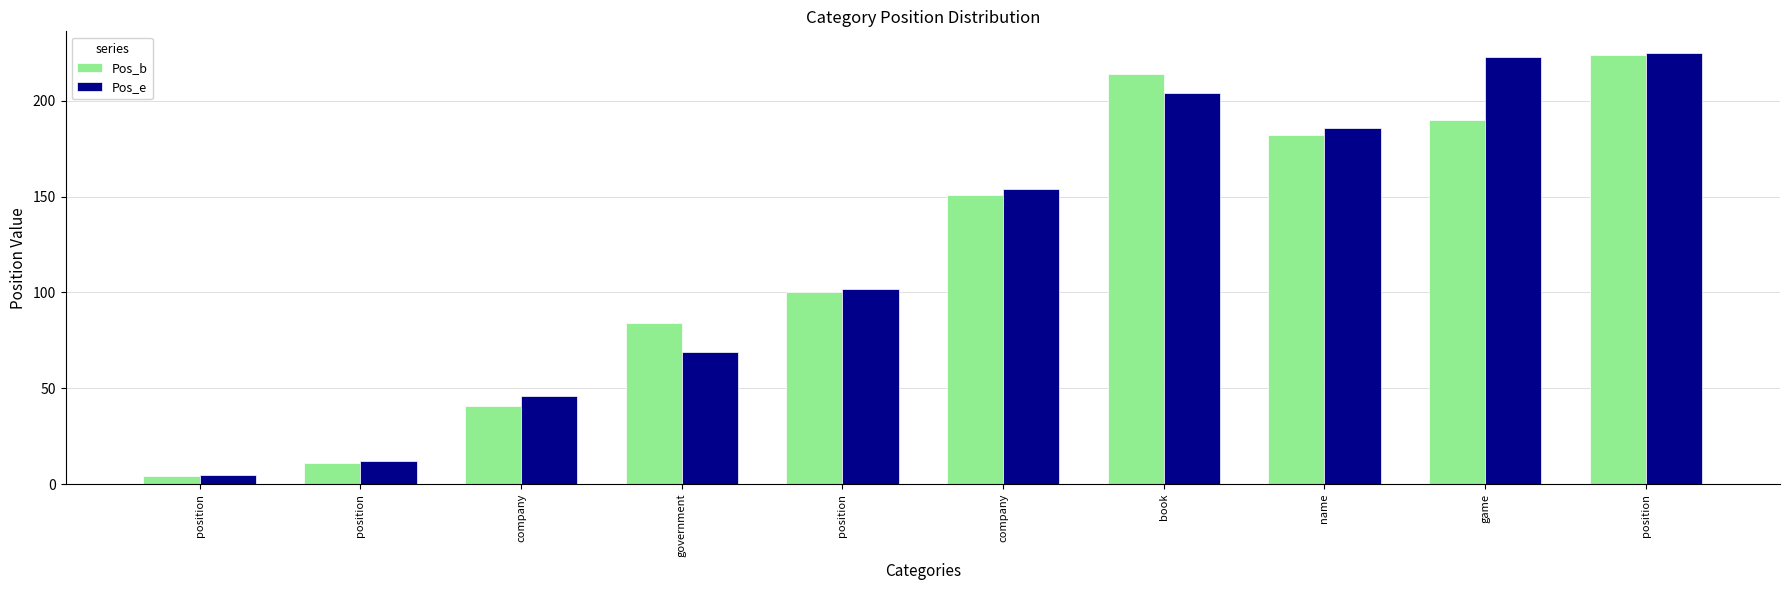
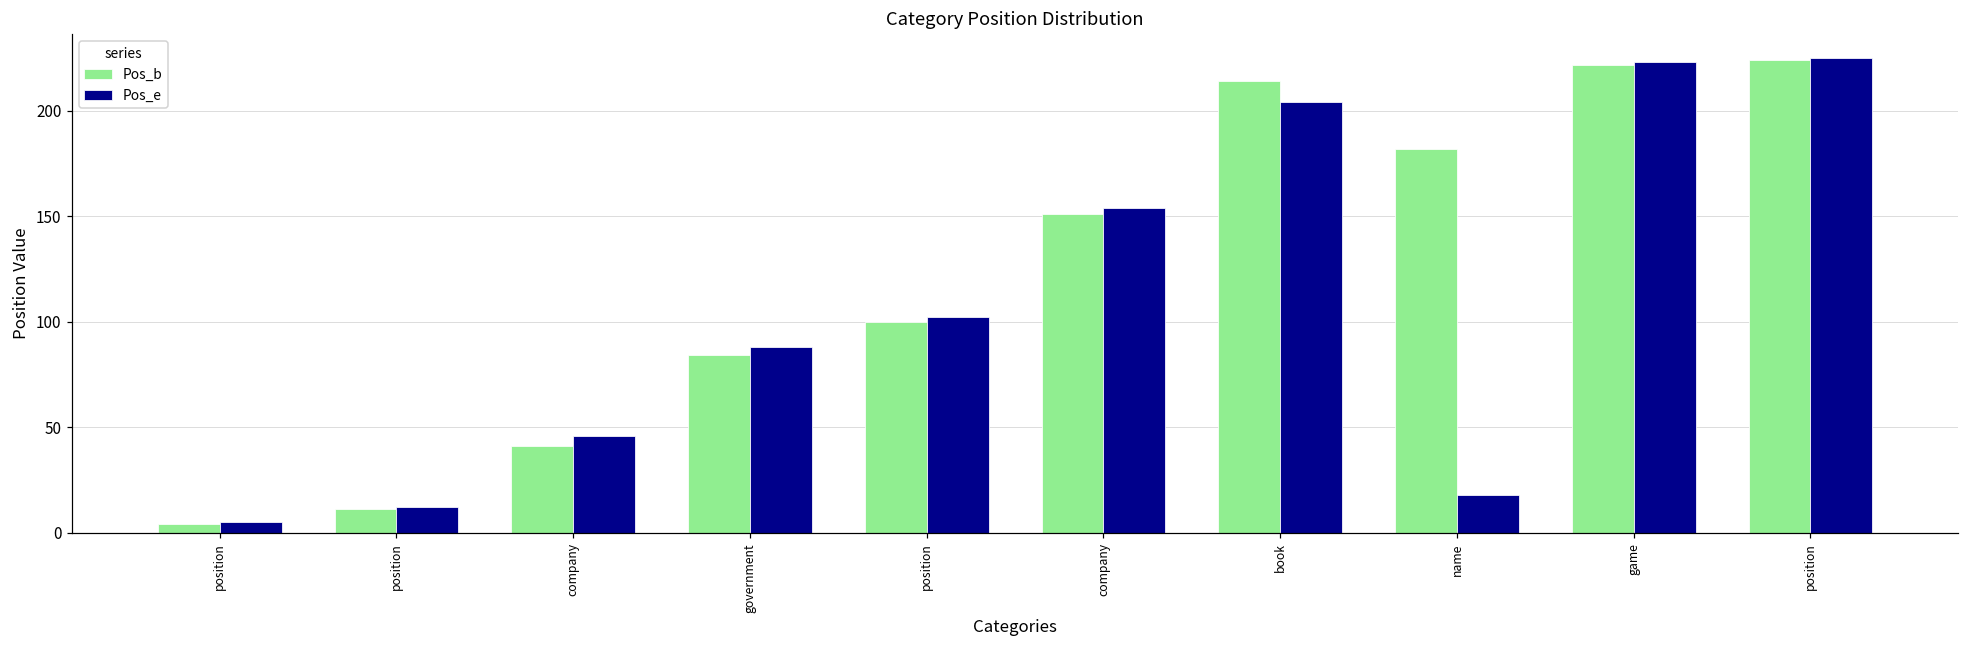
Pos_e, government: 69 -> 88
Pos_e, name: 186 -> 18
Pos_b, game: 190 -> 222
